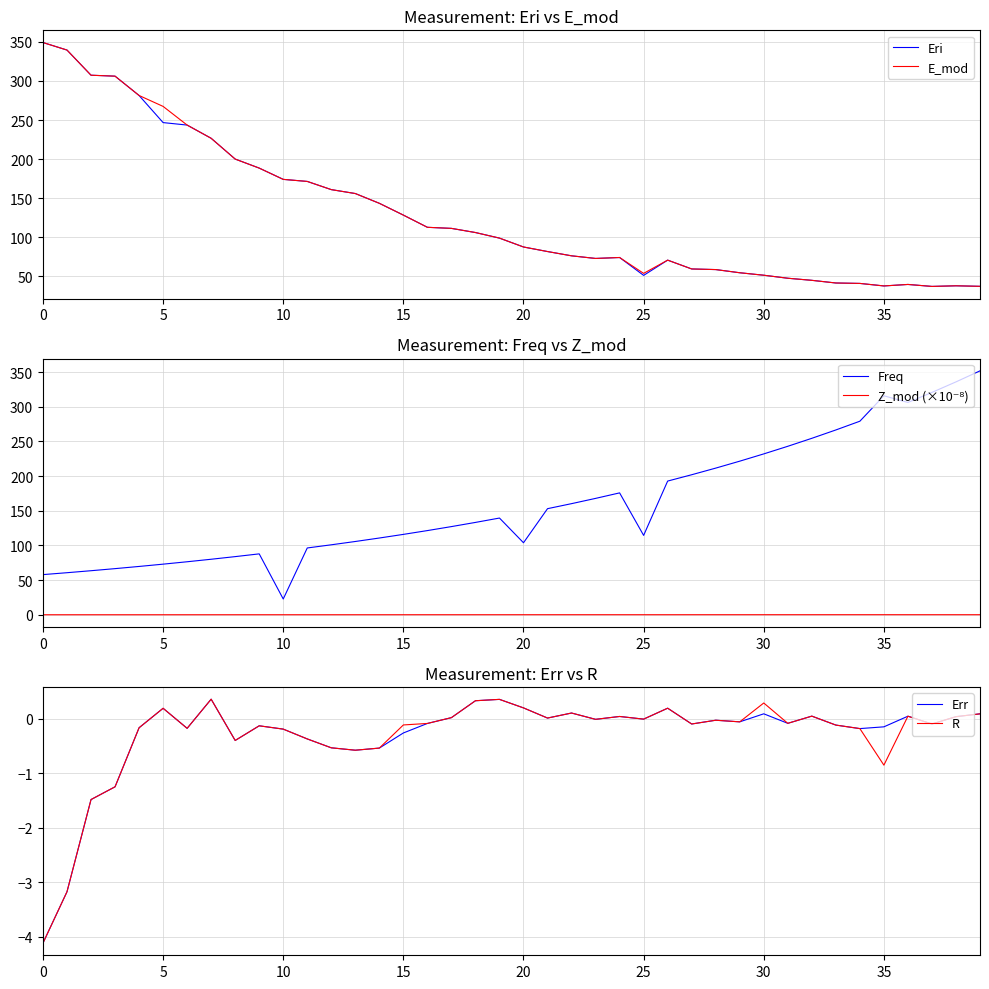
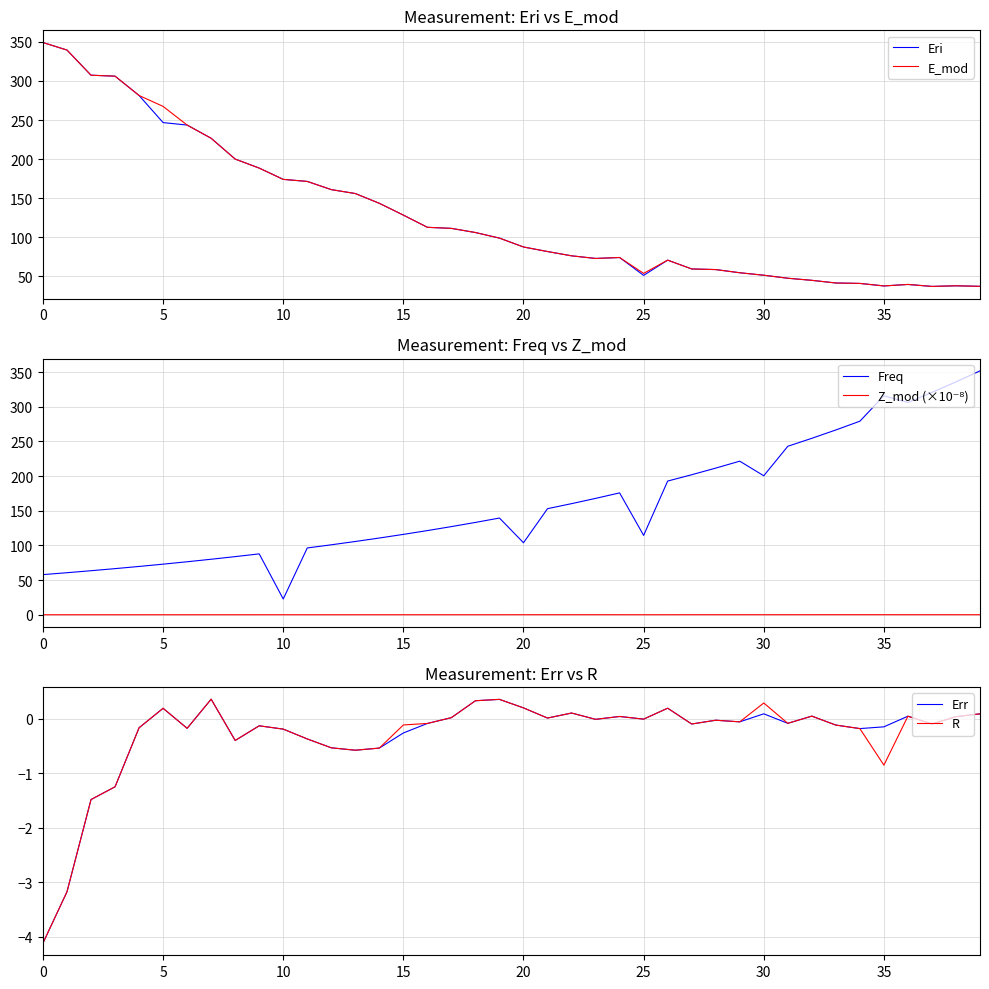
Measurement: Freq vs Z_mod, Freq, 30: 230 -> 200
